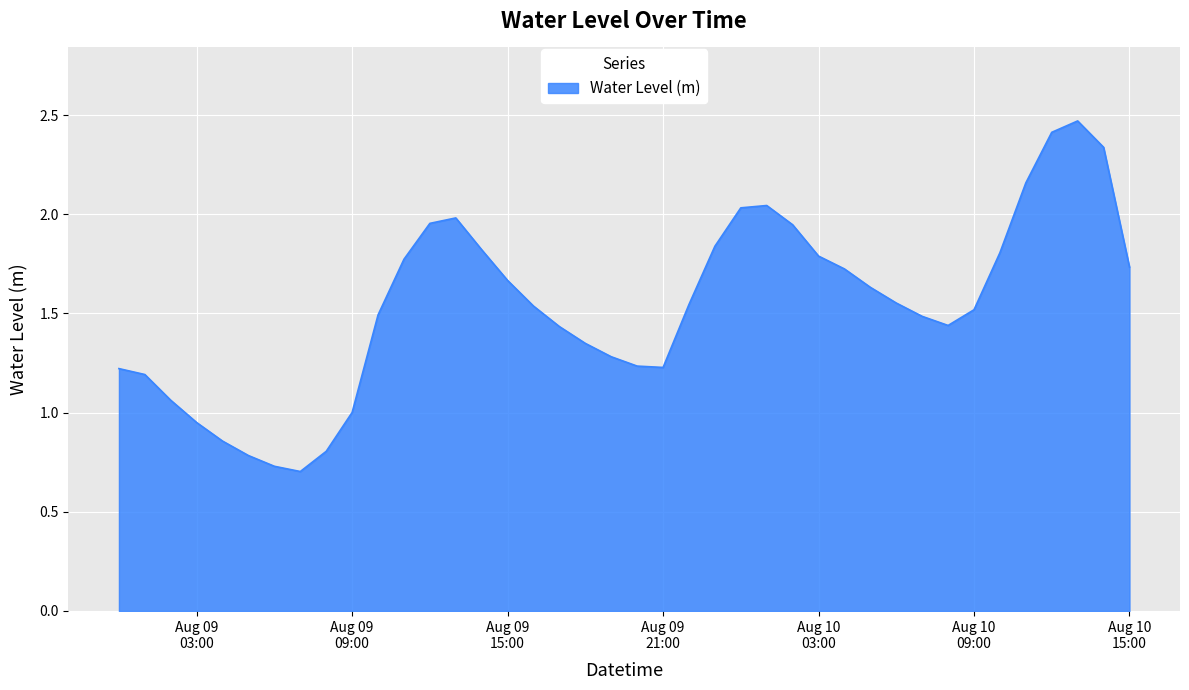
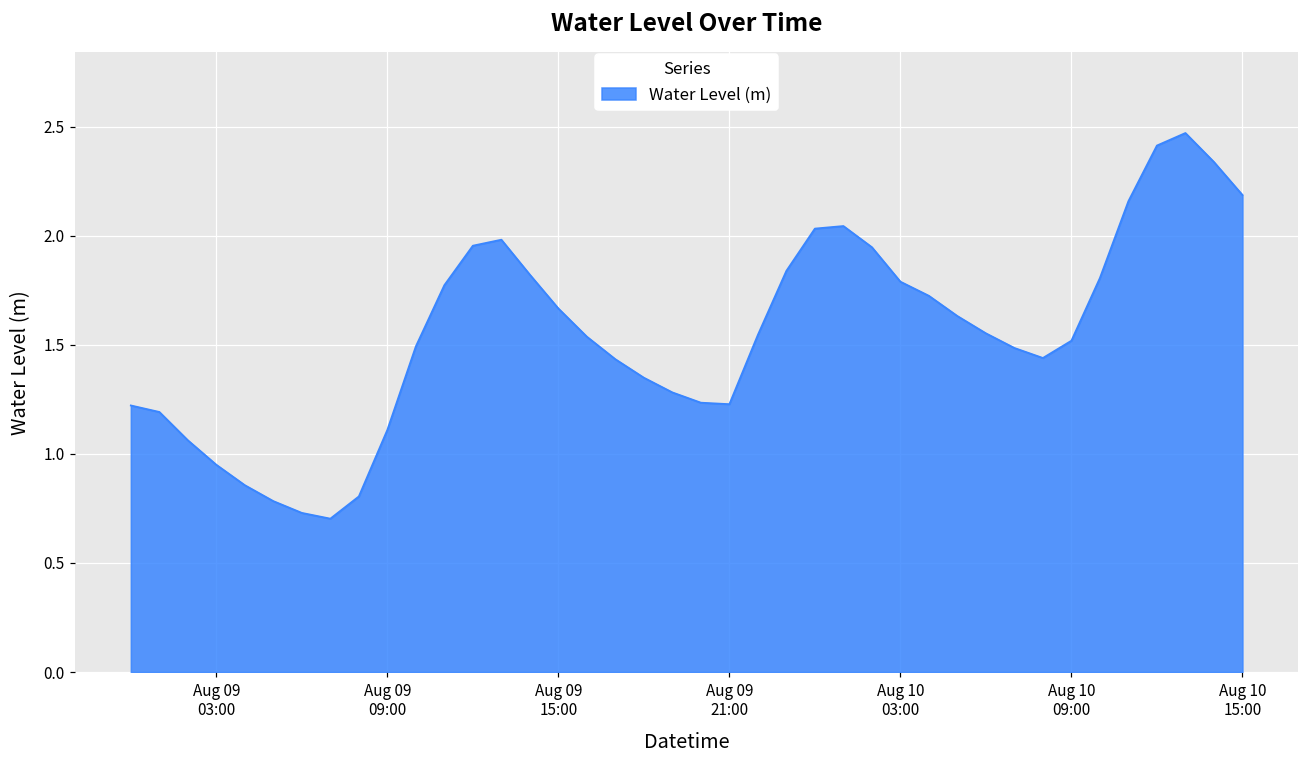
Aug 09 09:00: 1.00 -> 1.11
Aug 10 15:00: 1.73 -> 2.19
